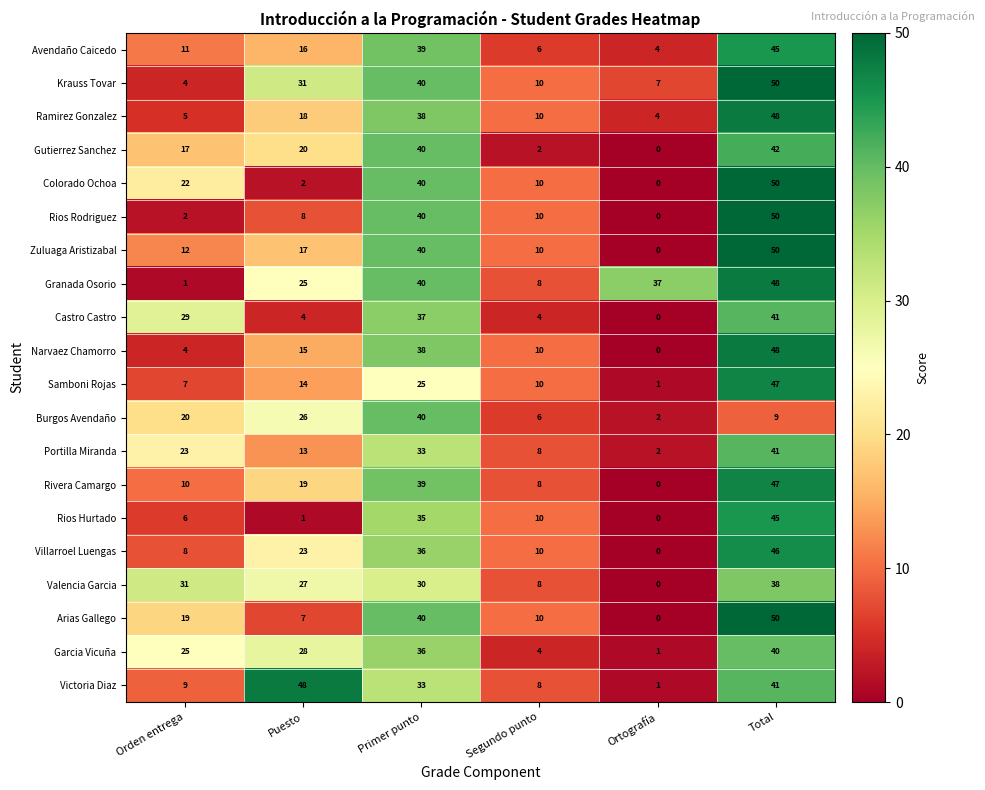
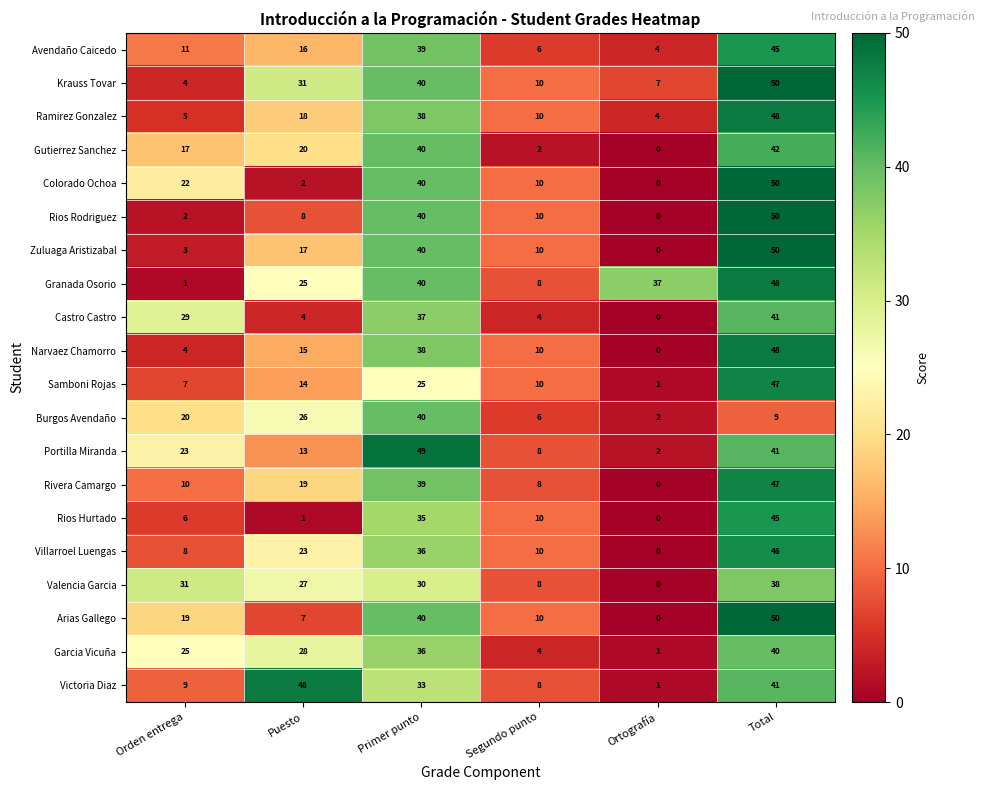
Zuluaga Aristizabal, Orden entrega: 12 -> 3
Portilla Miranda, Primer punto: 33 -> 49
